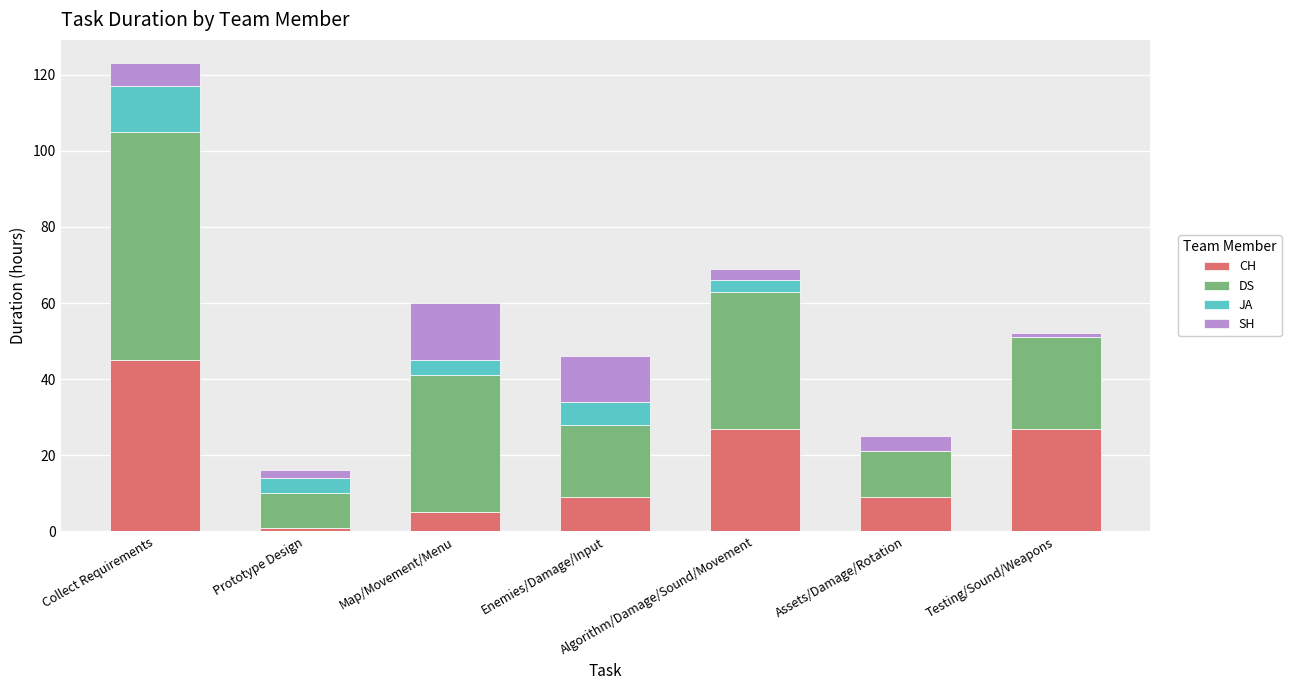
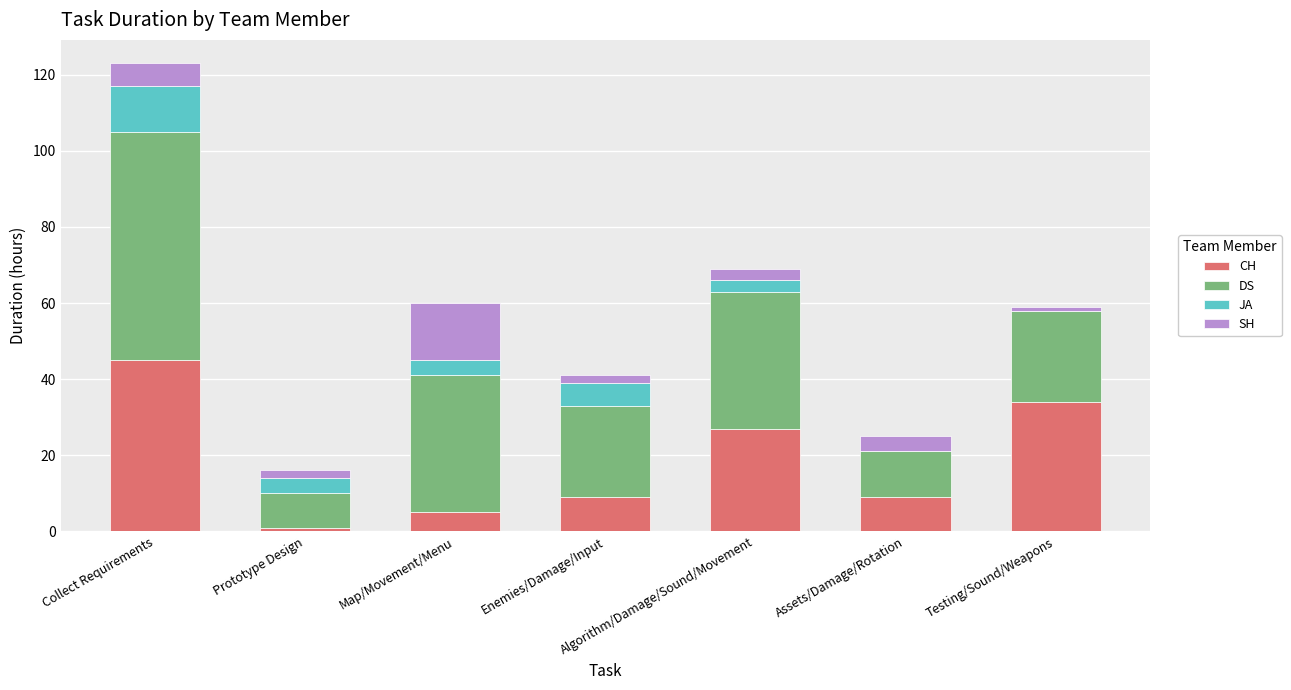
DS, Enemies/Damage/Input: 19 -> 24
SH, Enemies/Damage/Input: 12 -> 2
CH, Testing/Sound/Weapons: 27 -> 34
